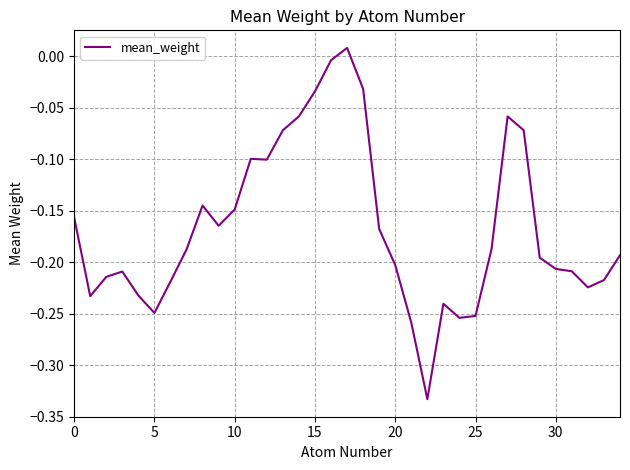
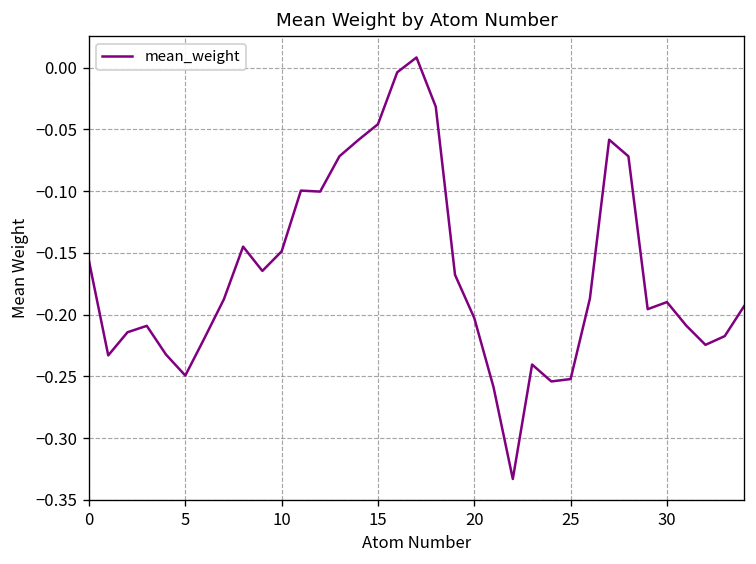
15: -0.034 -> -0.046
30: -0.207 -> -0.190
